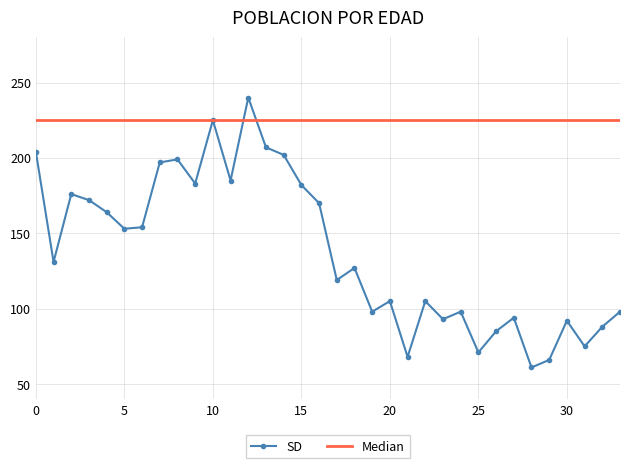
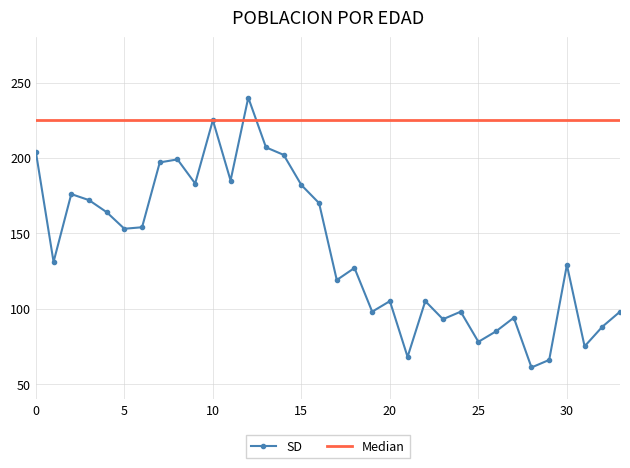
SD, 25: 71 -> 78
SD, 30: 92 -> 129
